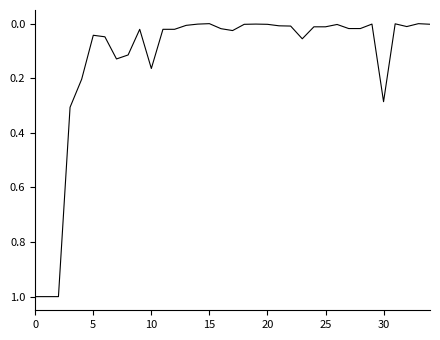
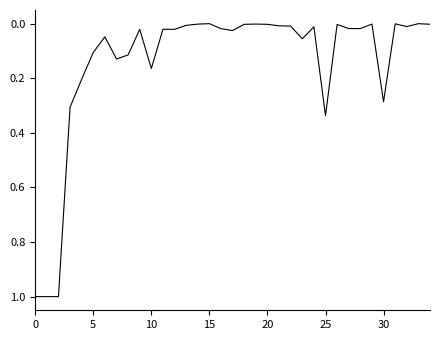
5: 0.04 -> 0.11
25: 0.01 -> 0.34
